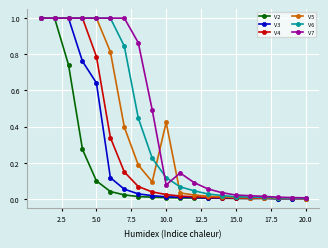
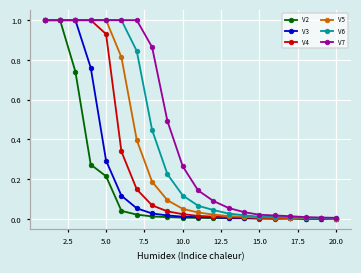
V2, 5.0: 0.10 -> 0.21
V3, 5.0: 0.64 -> 0.29
V4, 5.0: 0.79 -> 0.93
V5, 10.0: 0.42 -> 0.05
V7, 10.0: 0.08 -> 0.26
